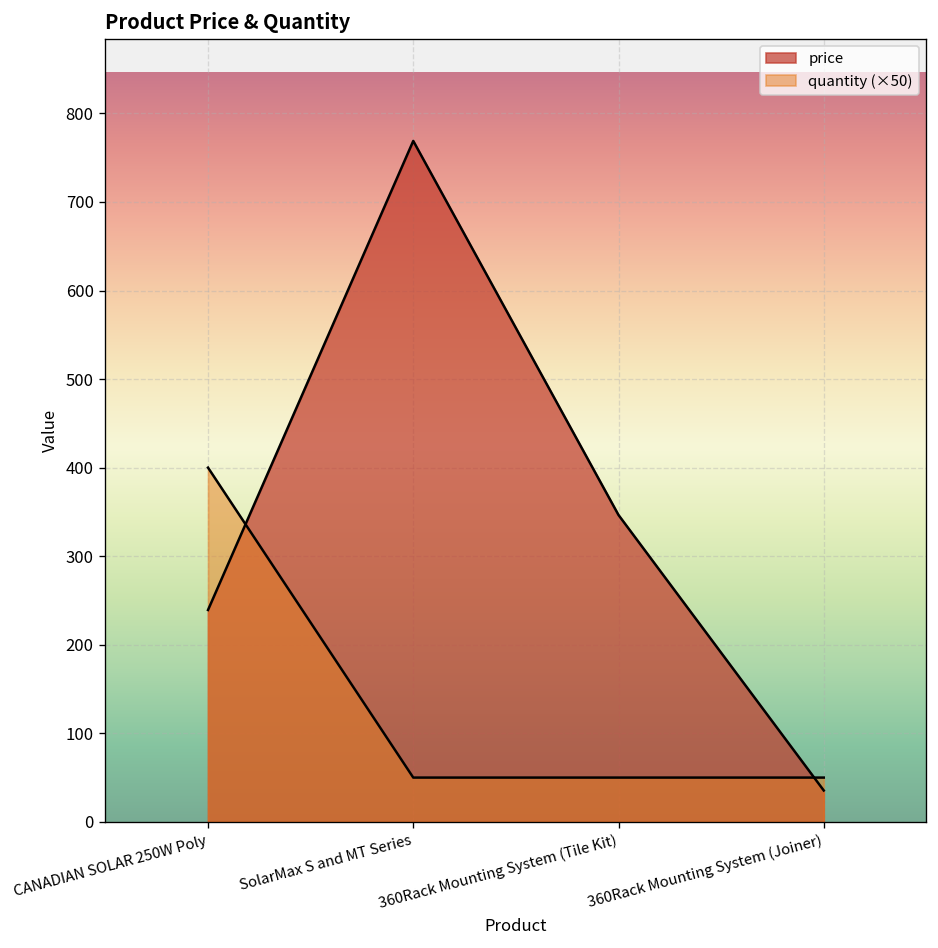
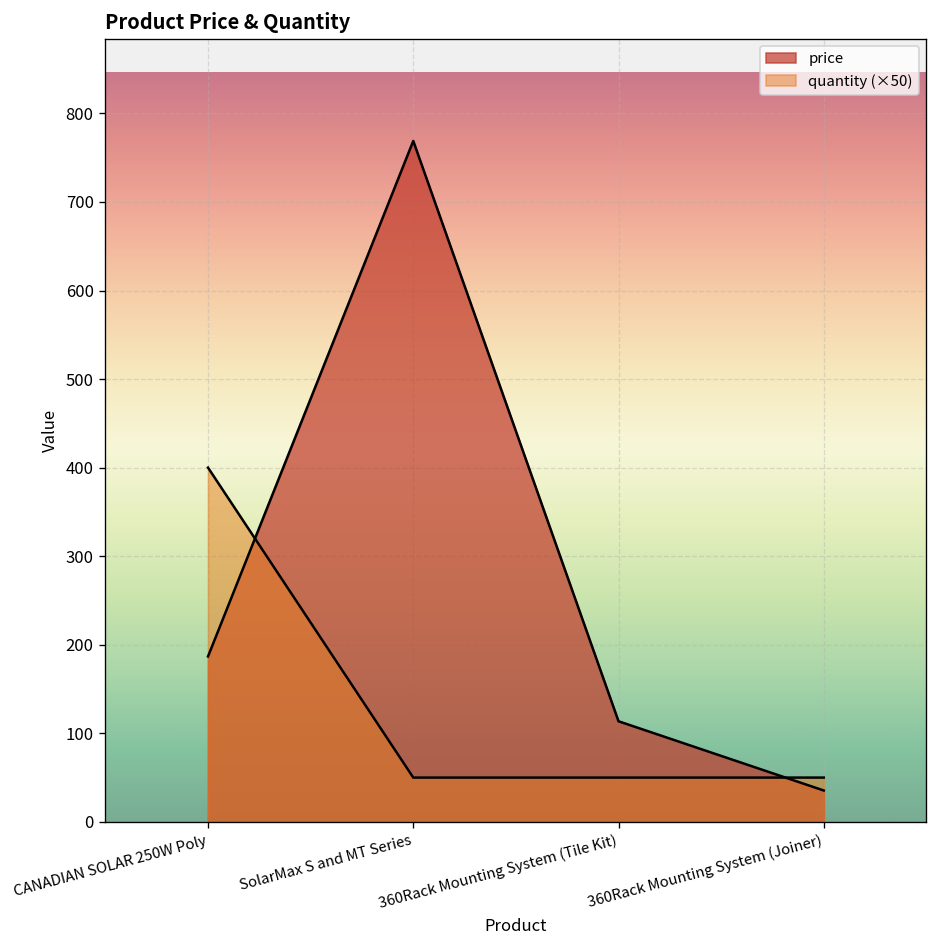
price, CANADIAN SOLAR 250W Poly: 240 -> 190
price, 360Rack Mounting System (Tile Kit): 350 -> 110
